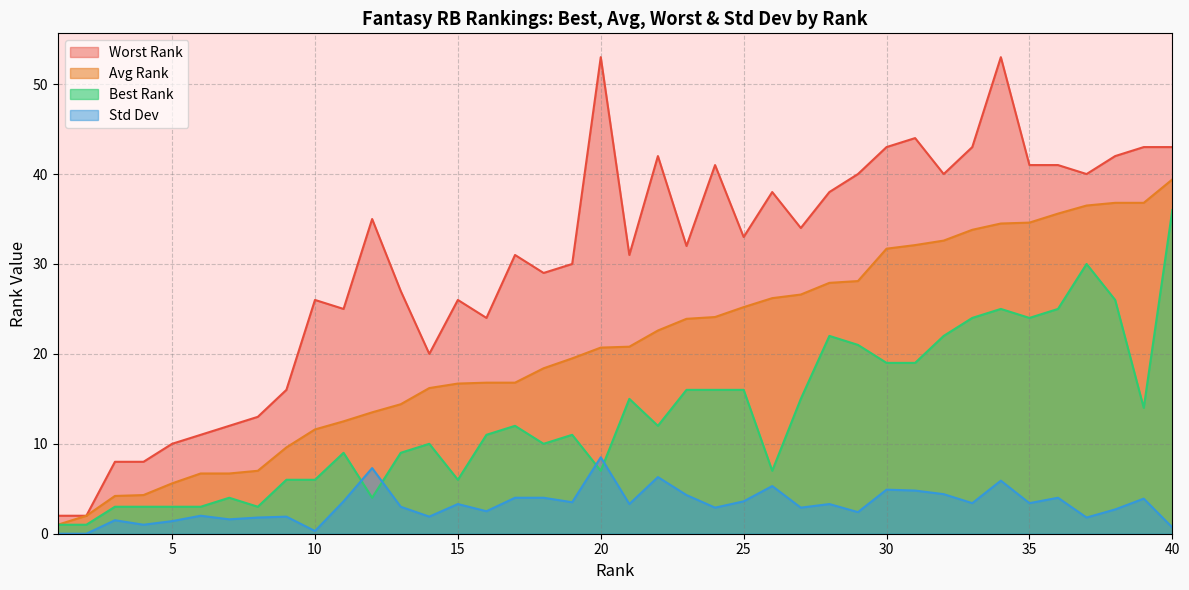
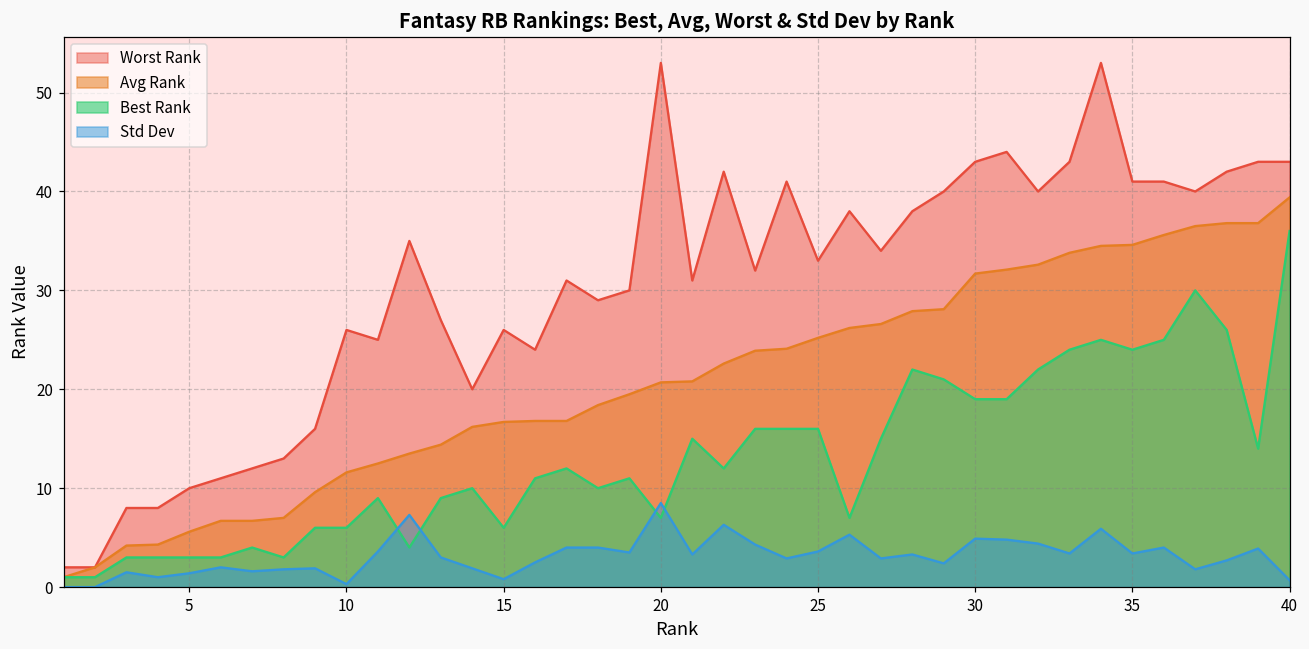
Std Dev, 15: 3 -> 1
